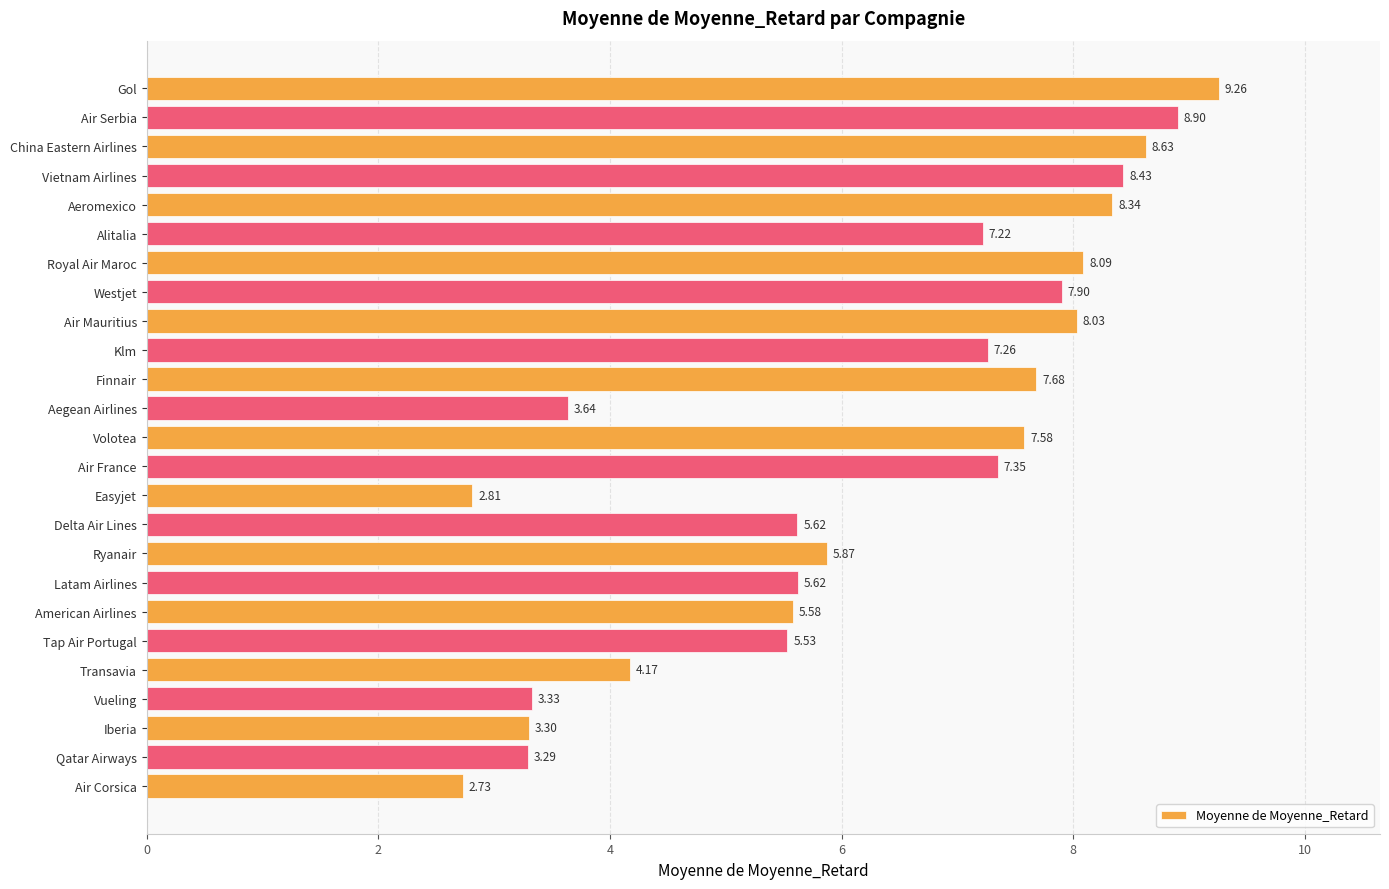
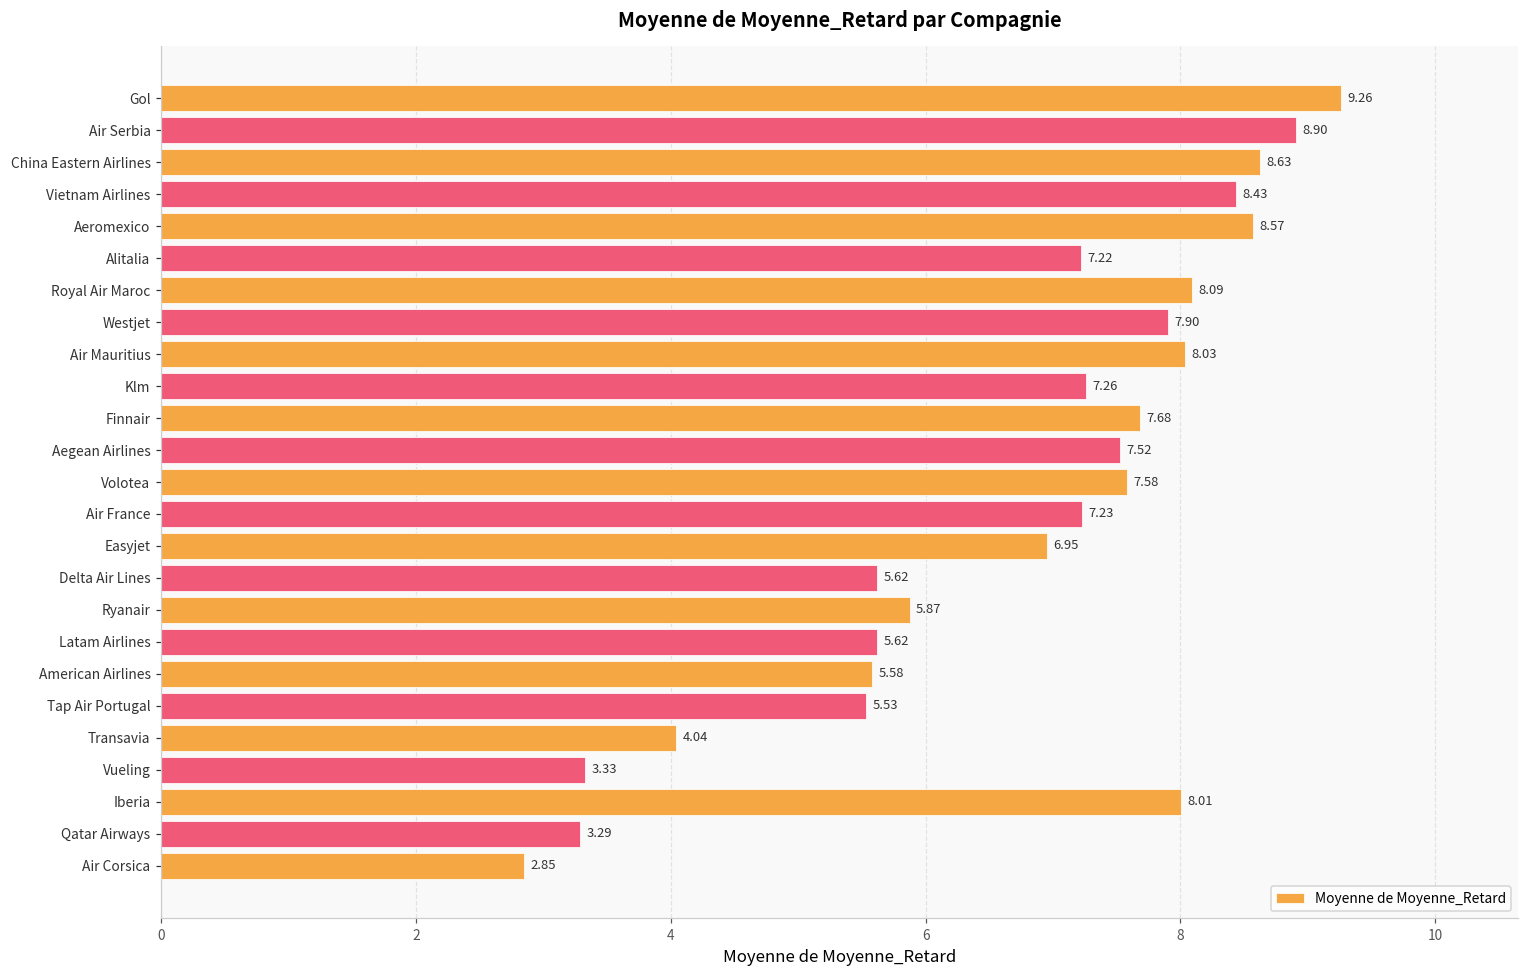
Aeromexico: 8.34 -> 8.57
Aegean Airlines: 3.64 -> 7.52
Air France: 7.35 -> 7.23
Easyjet: 2.81 -> 6.95
Transavia: 4.17 -> 4.04
Iberia: 3.30 -> 8.01
Air Corsica: 2.73 -> 2.85
